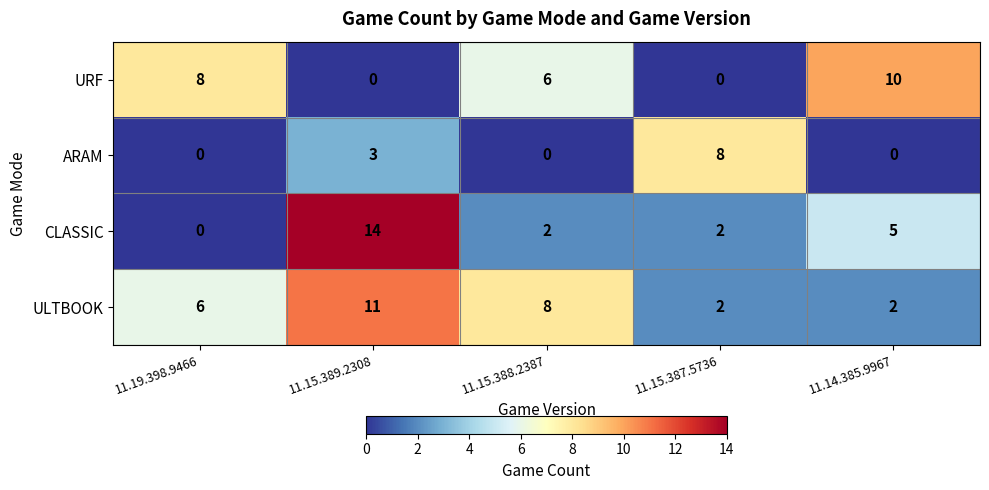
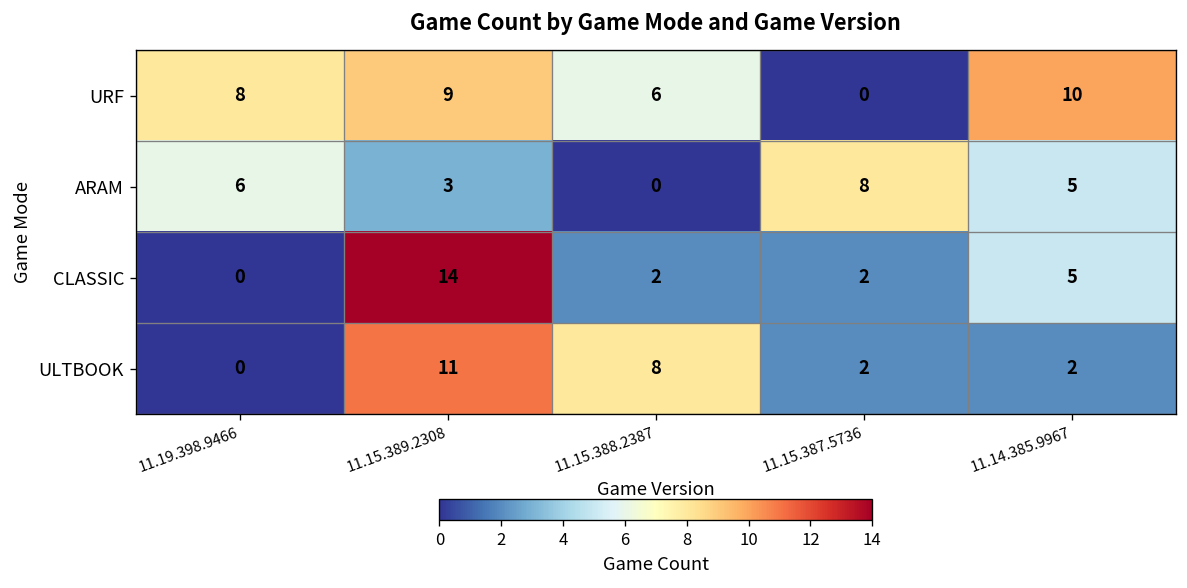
URF, 11.15.389.2308: 0 -> 9
ARAM, 11.19.398.9466: 0 -> 6
ARAM, 11.14.385.9967: 0 -> 5
ULTBOOK, 11.19.398.9466: 6 -> 0
